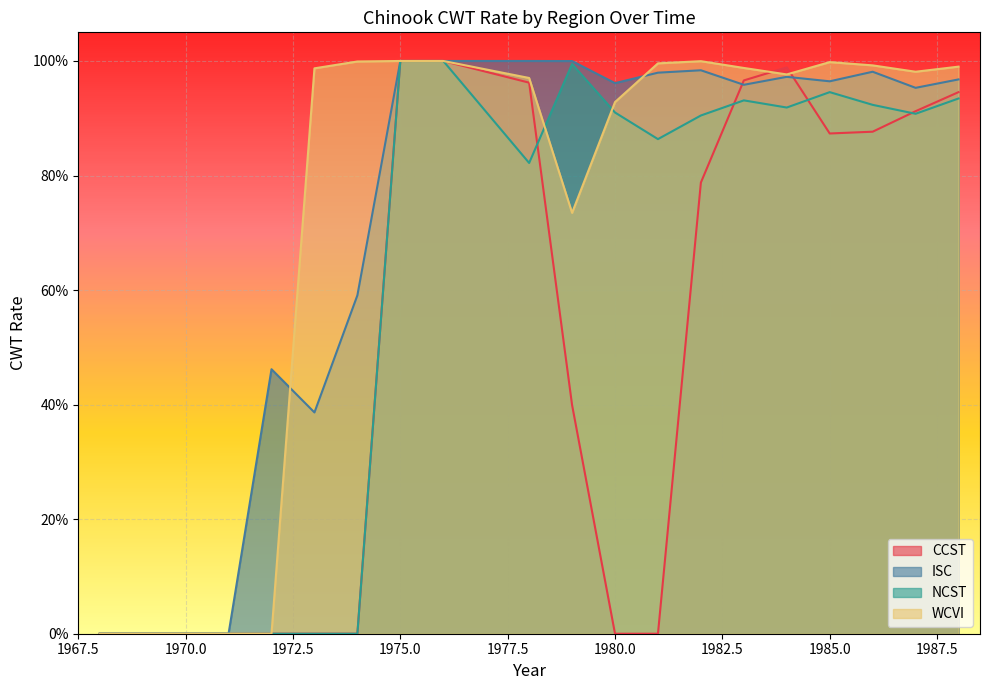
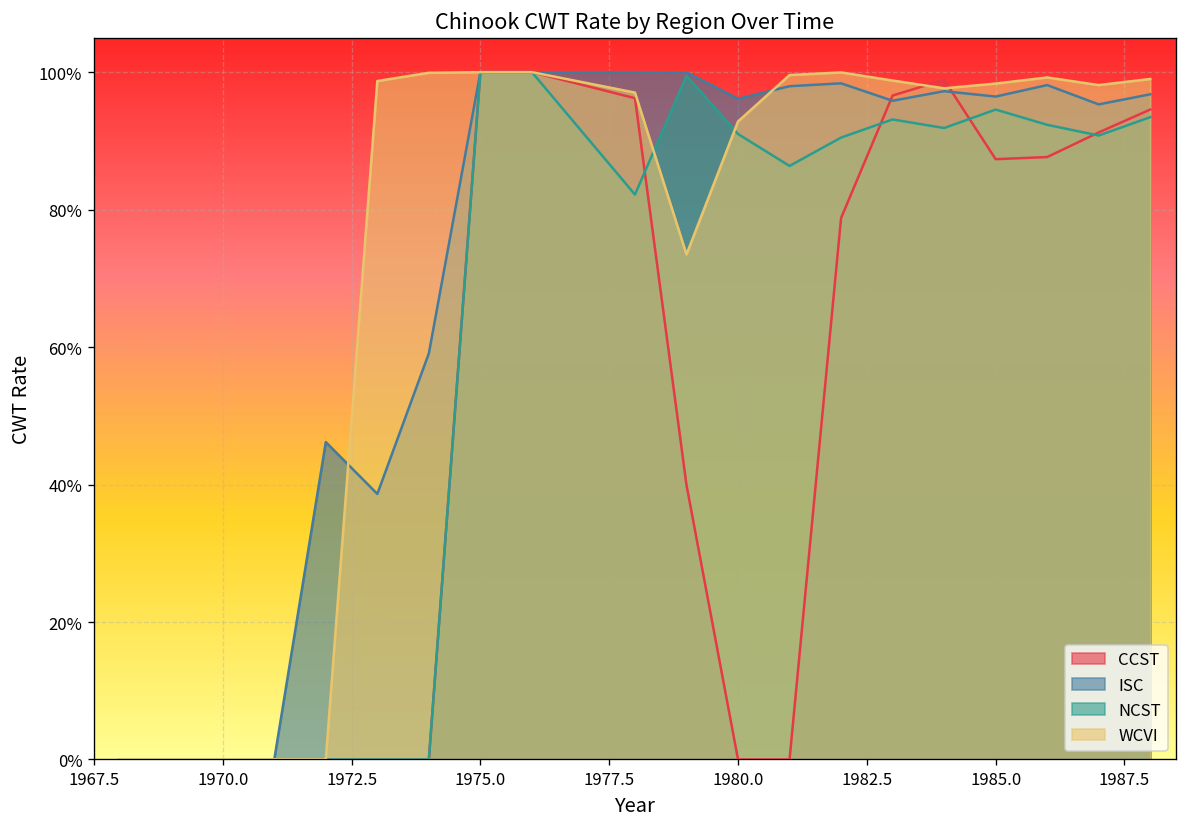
WCVI, 1985.0: 100% -> 98%
